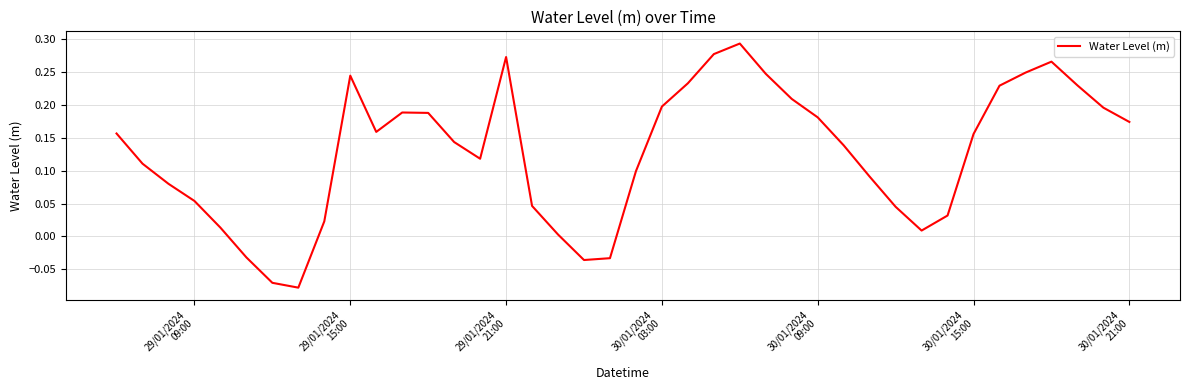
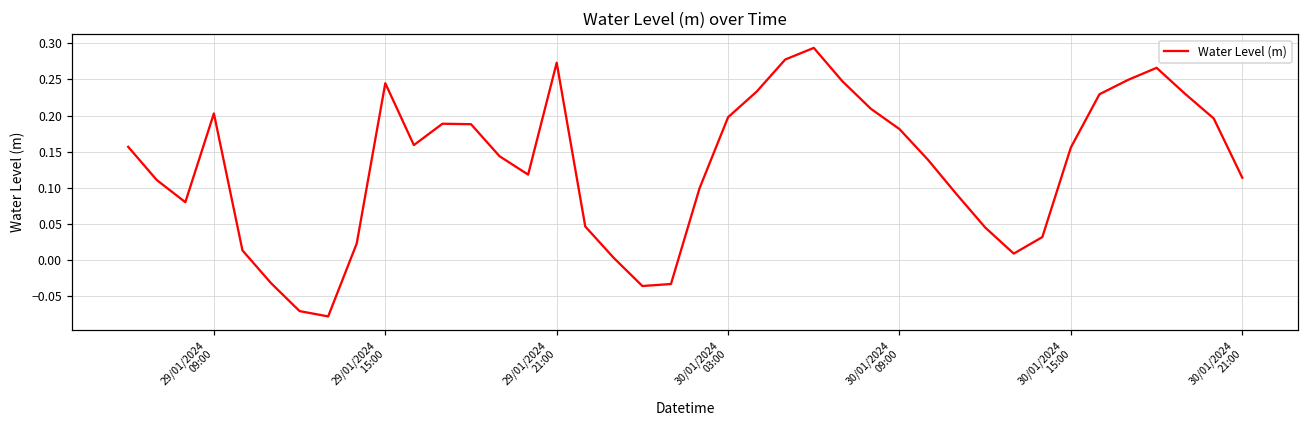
29/01/2024 09:00: 0.05 -> 0.20
30/01/2024 21:00: 0.17 -> 0.11
